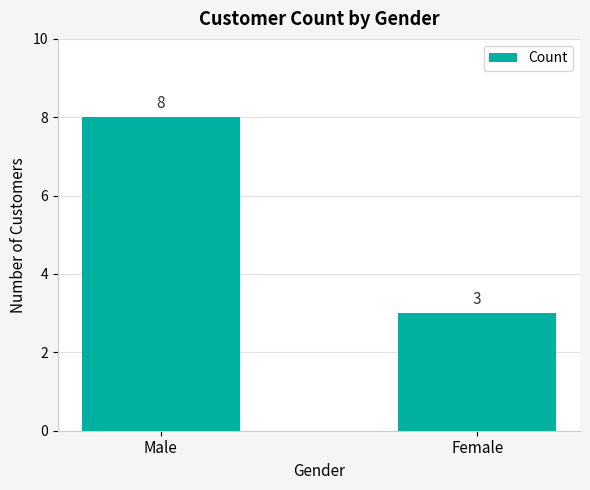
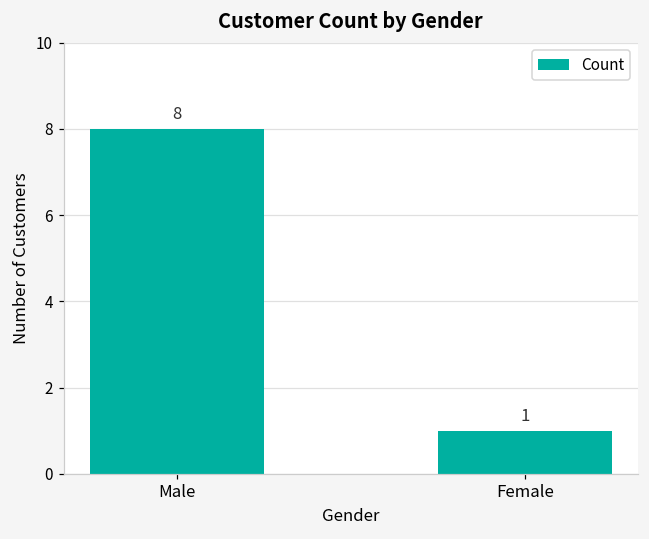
Female: 3 -> 1
